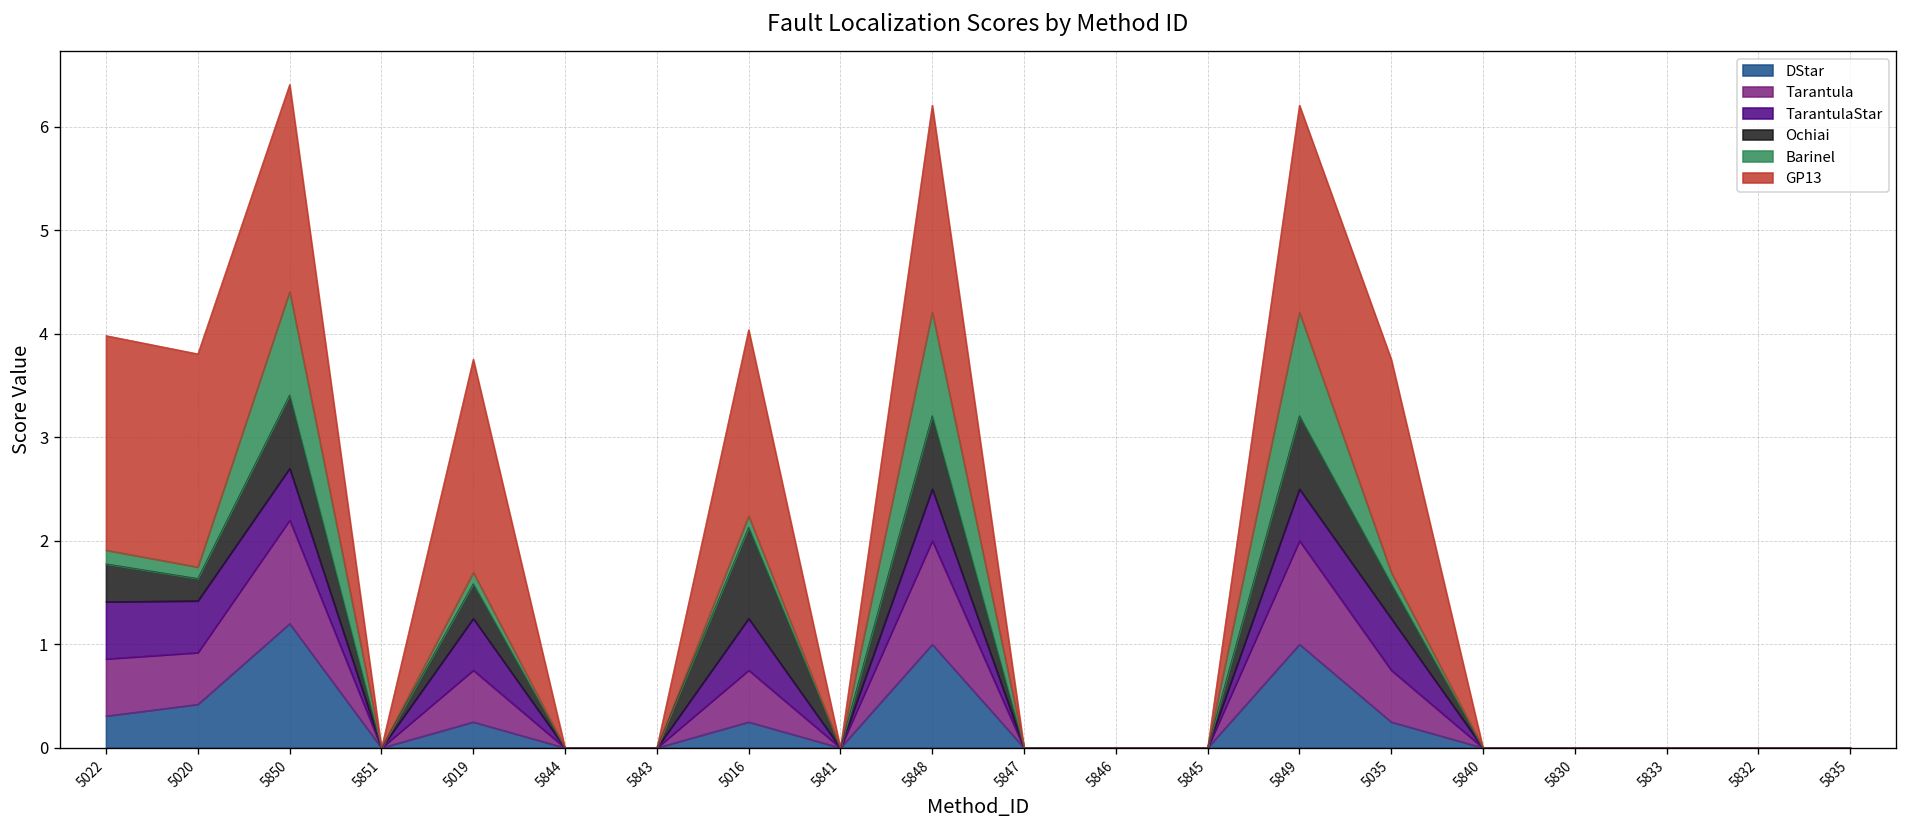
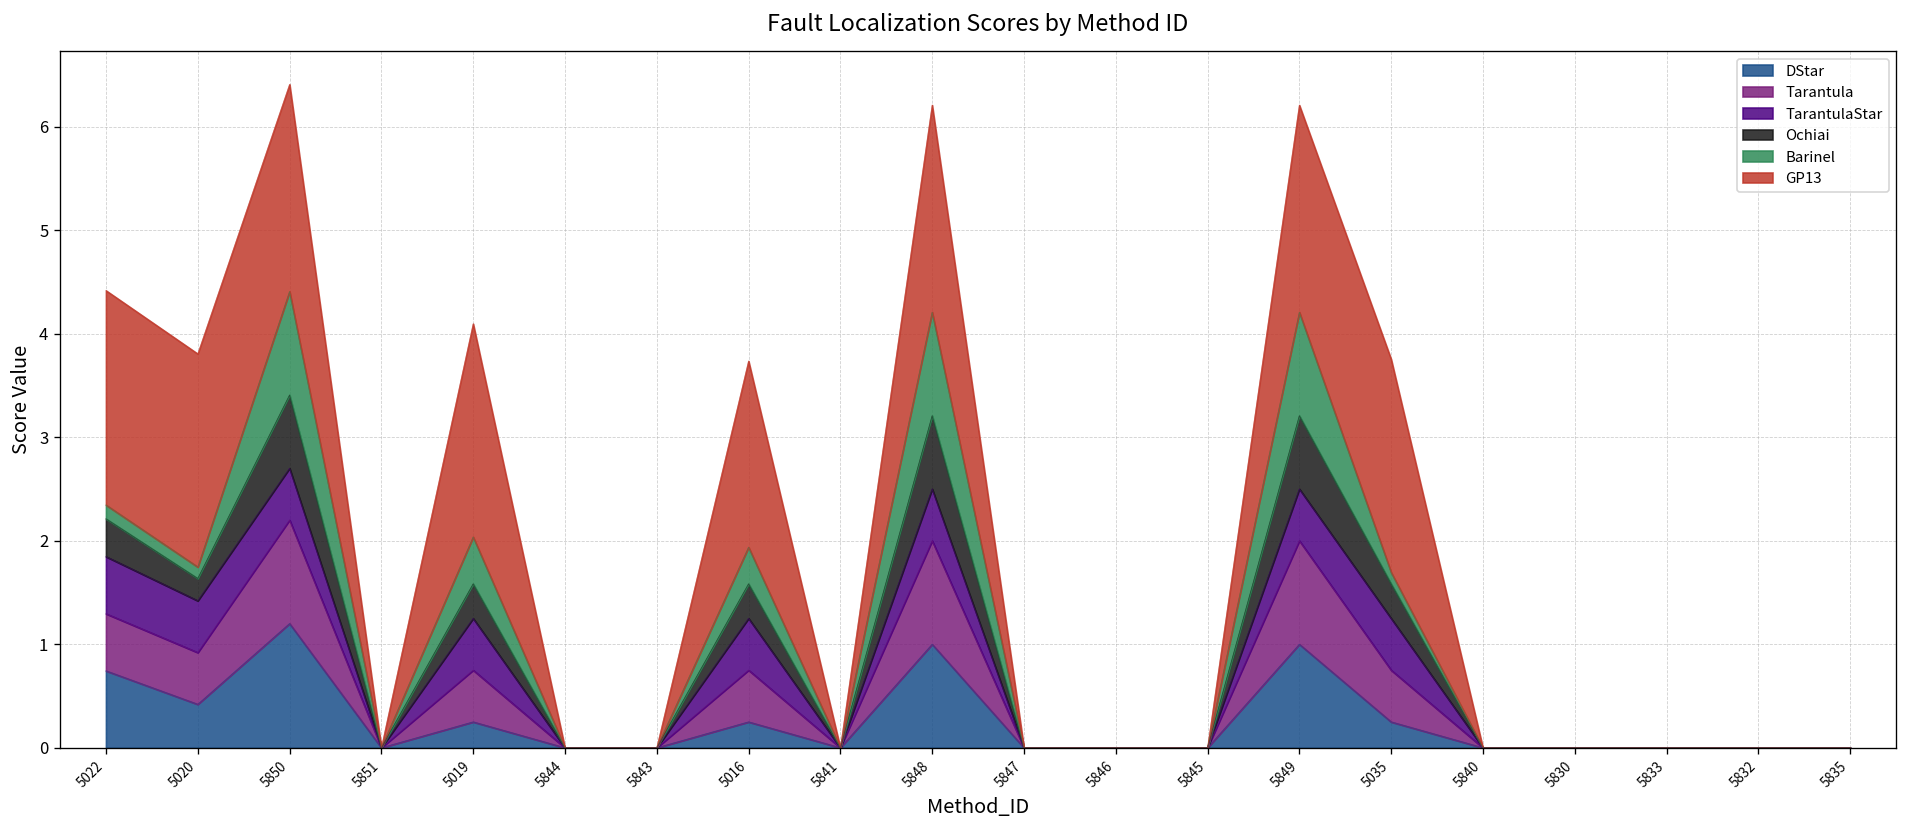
DStar, 5022: 0.3 -> 0.7
Barinel, 5019: 0.1 -> 0.5
Ochiai, 5016: 0.9 -> 0.3
Barinel, 5016: 0.1 -> 0.4
